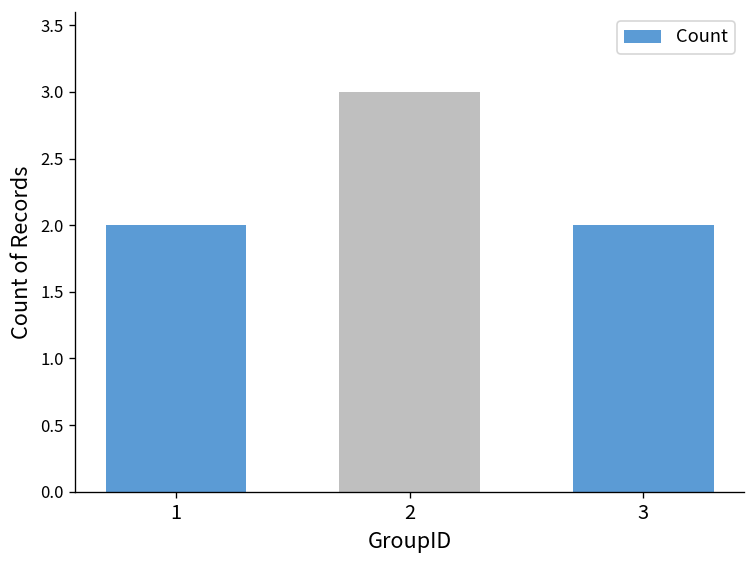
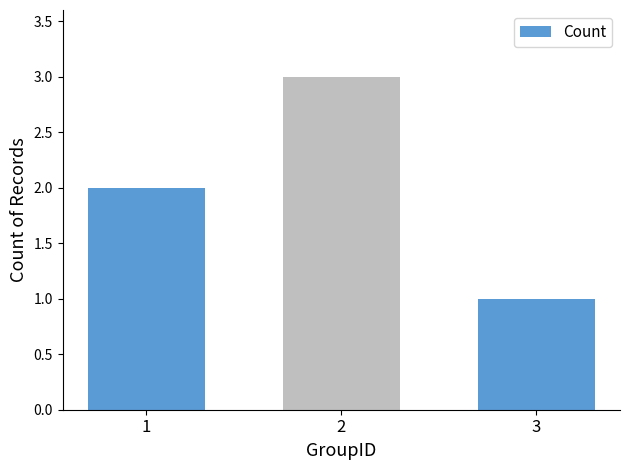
3: 2 -> 1
